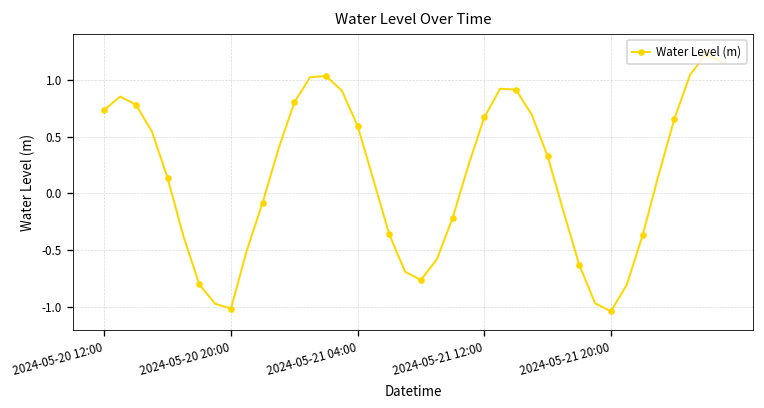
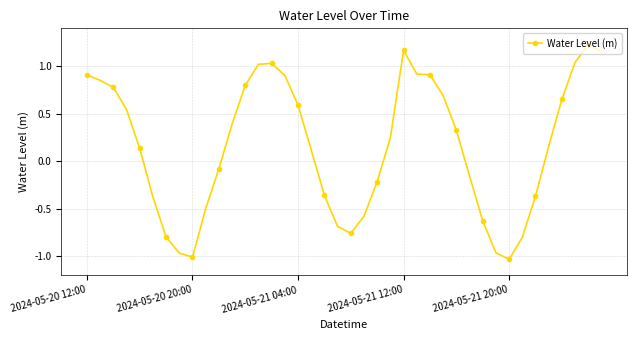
2024-05-20 12:00: 0.7 -> 0.9
2024-05-21 12:00: 0.7 -> 1.2
